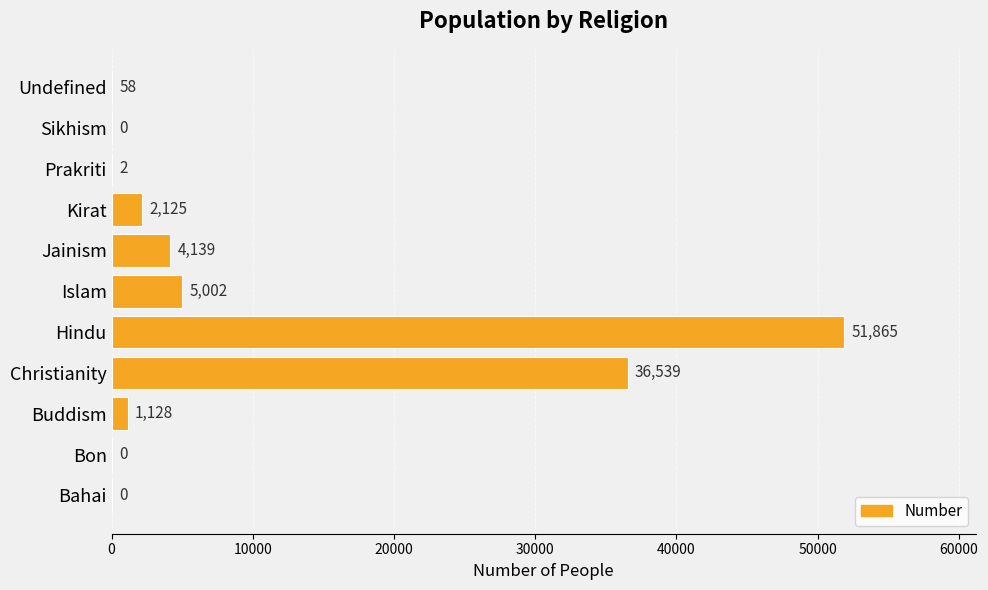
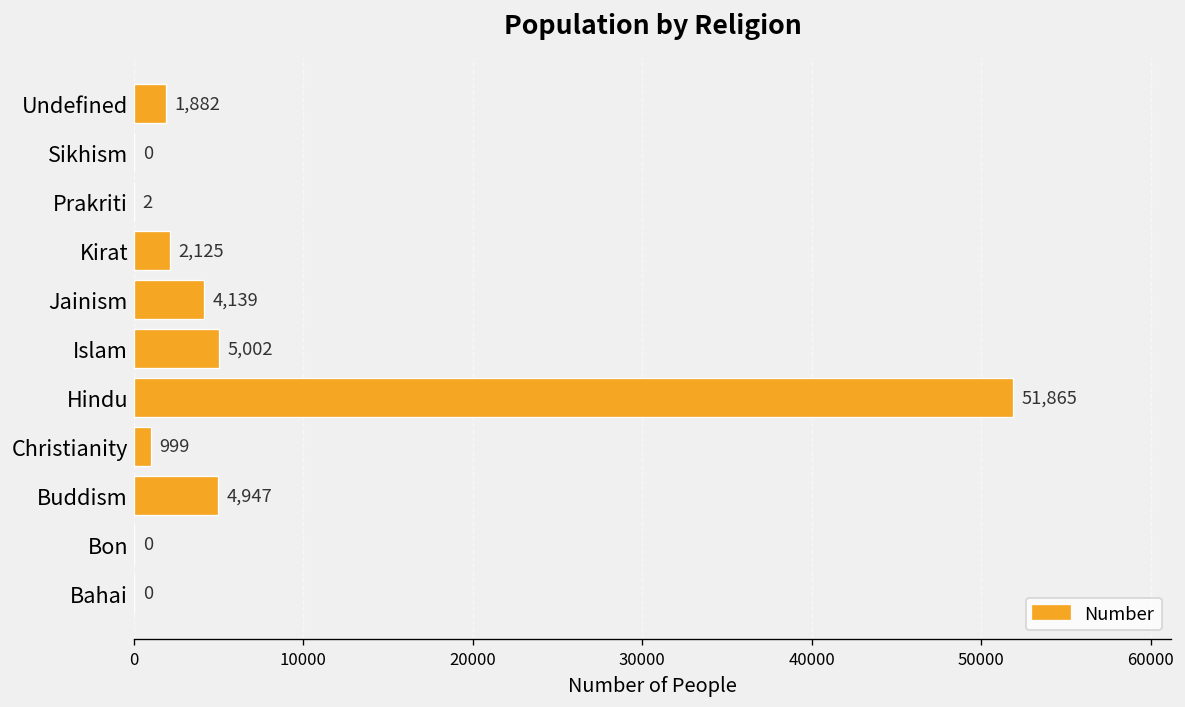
Undefined: 58 -> 1,882
Christianity: 36,539 -> 999
Buddism: 1,128 -> 4,947
